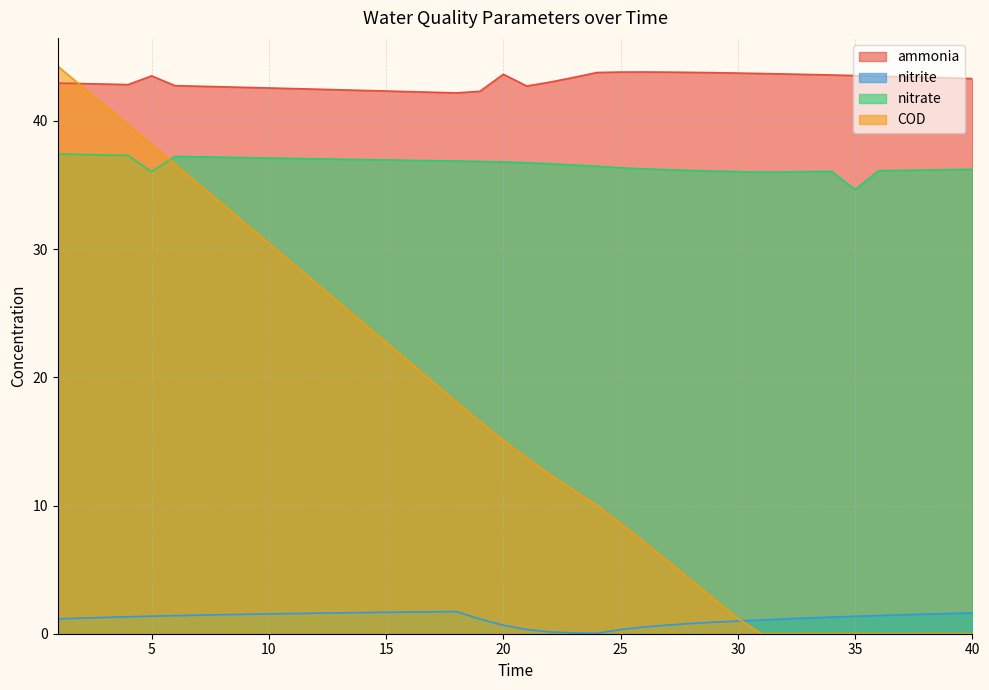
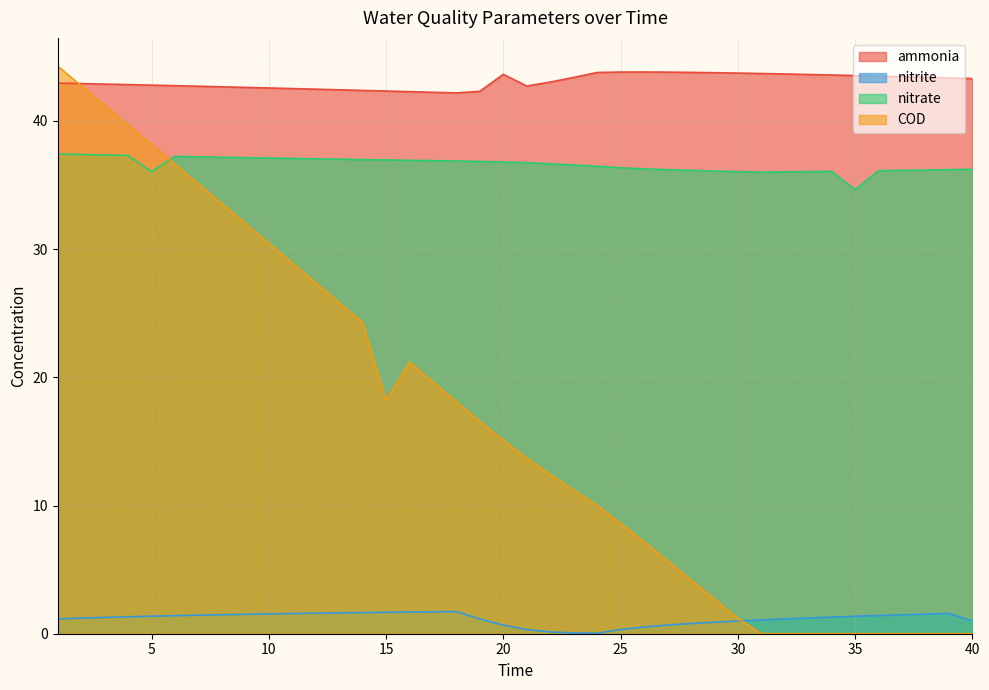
ammonia, 5: 43.5 -> 42.8
COD, 15: 22.7 -> 18.2
nitrite, 40: 1.6 -> 1.0
